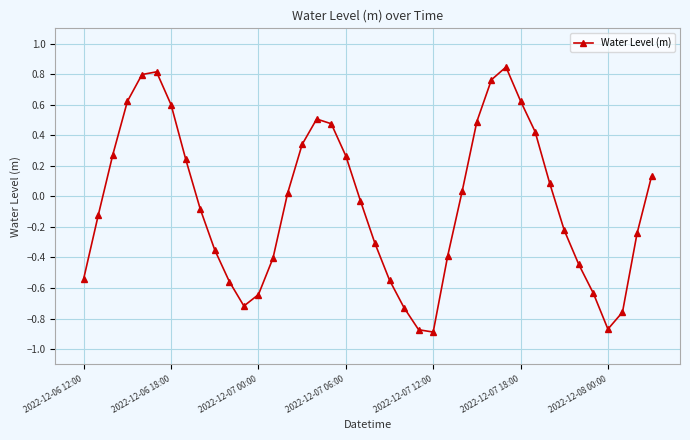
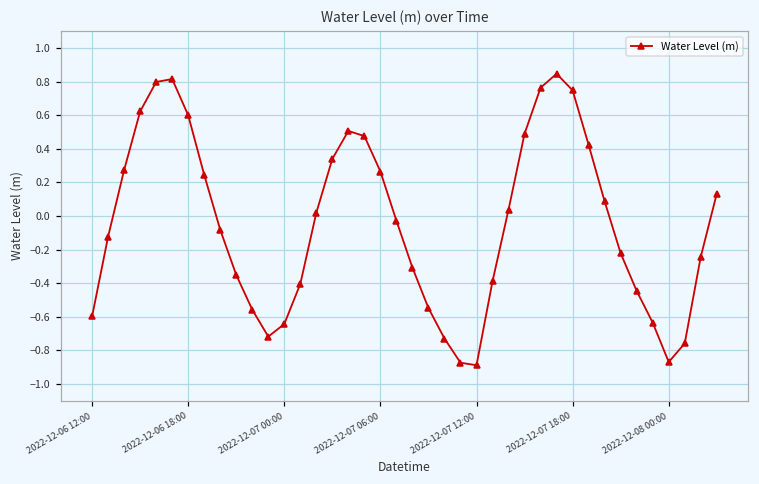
2022-12-06 12:00: -0.54 -> -0.60
2022-12-07 18:00: 0.62 -> 0.75
